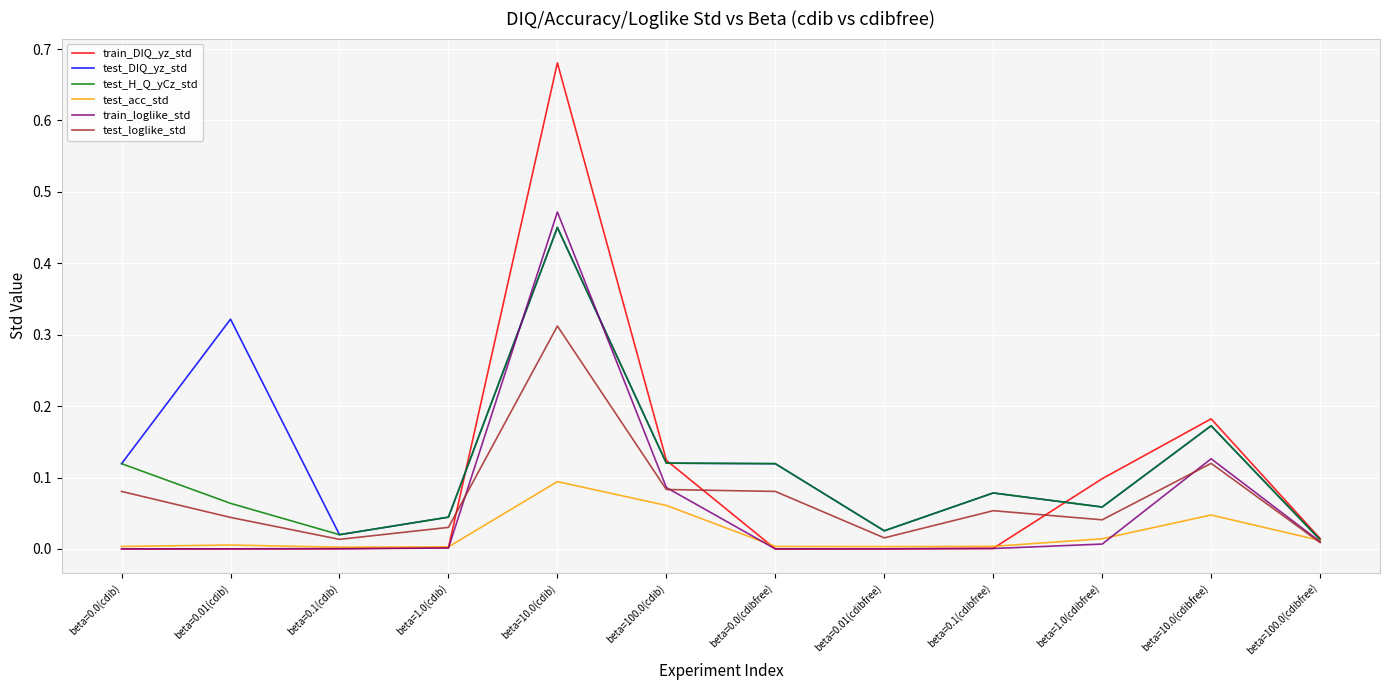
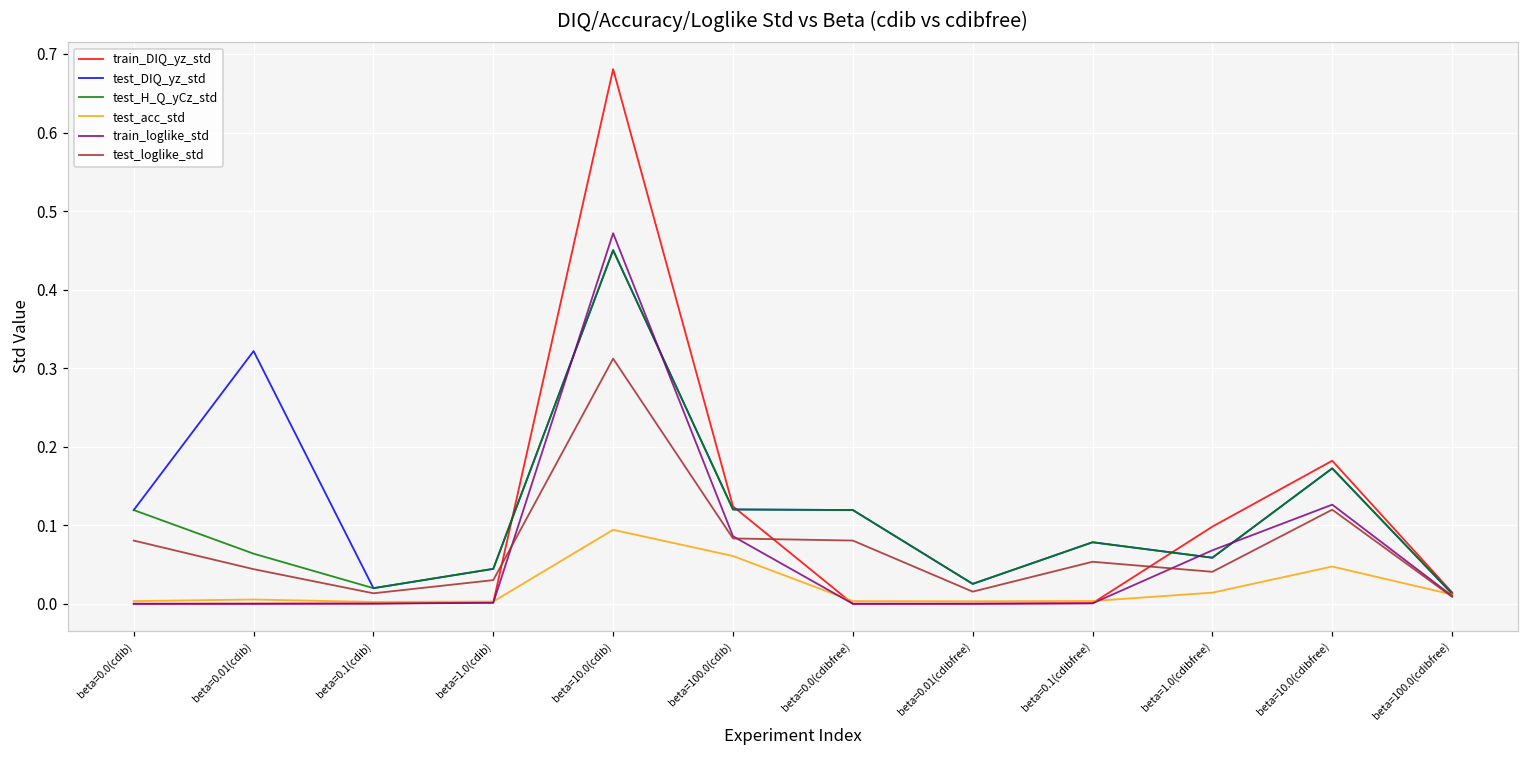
train_loglike_std, beta=1.0(cdibfree): 0.01 -> 0.07
